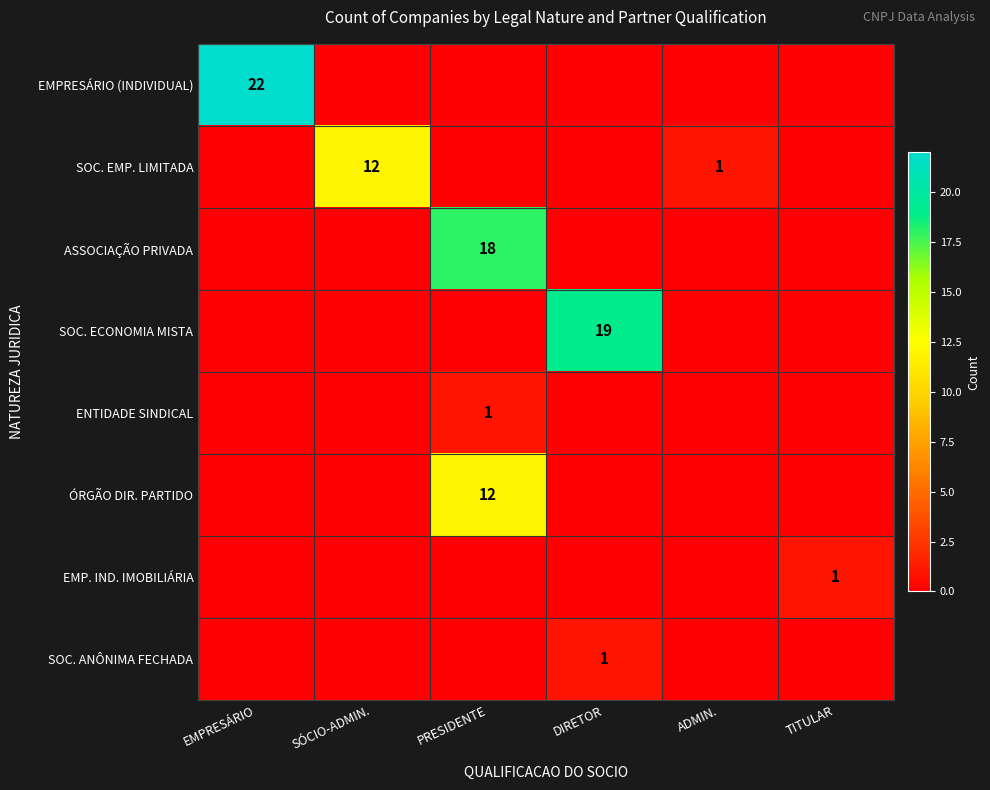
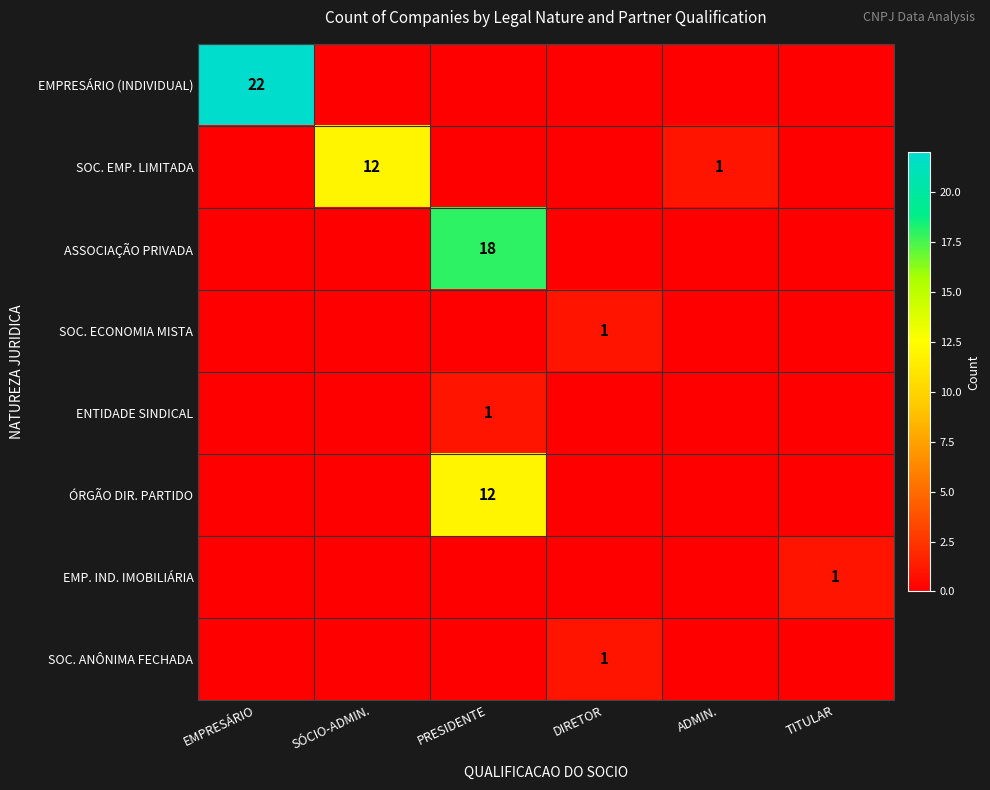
SOC. ECONOMIA MISTA, DIRETOR: 19 -> 1
